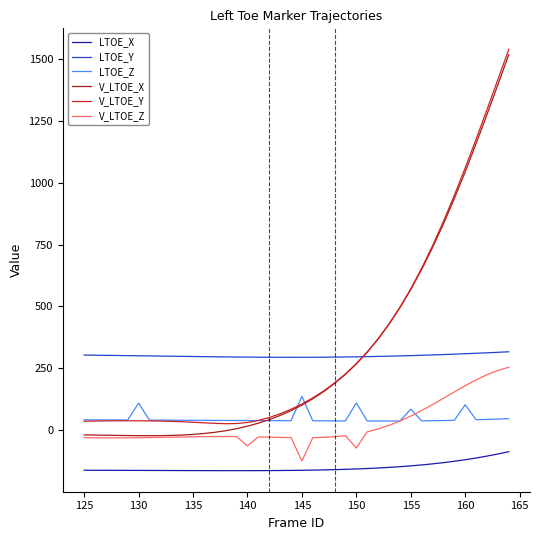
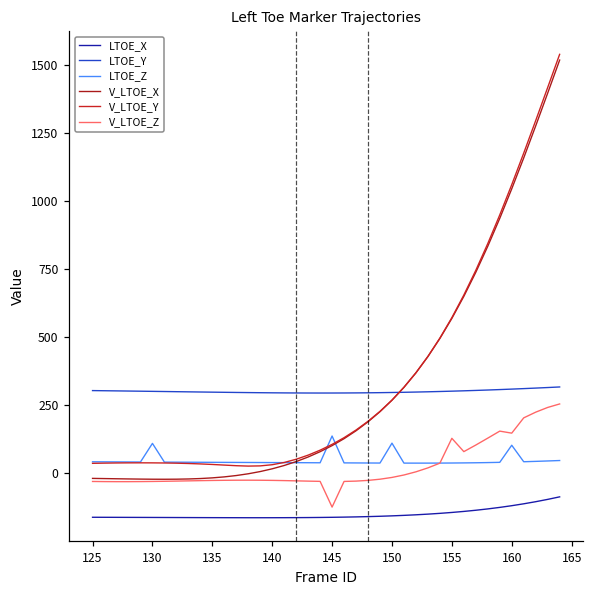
V_LTOE_Z, 140: -60 -> -30
V_LTOE_Z, 150: -70 -> -20
LTOE_Z, 155: 80 -> 40
V_LTOE_Z, 155: 60 -> 130
V_LTOE_Z, 160: 180 -> 150
